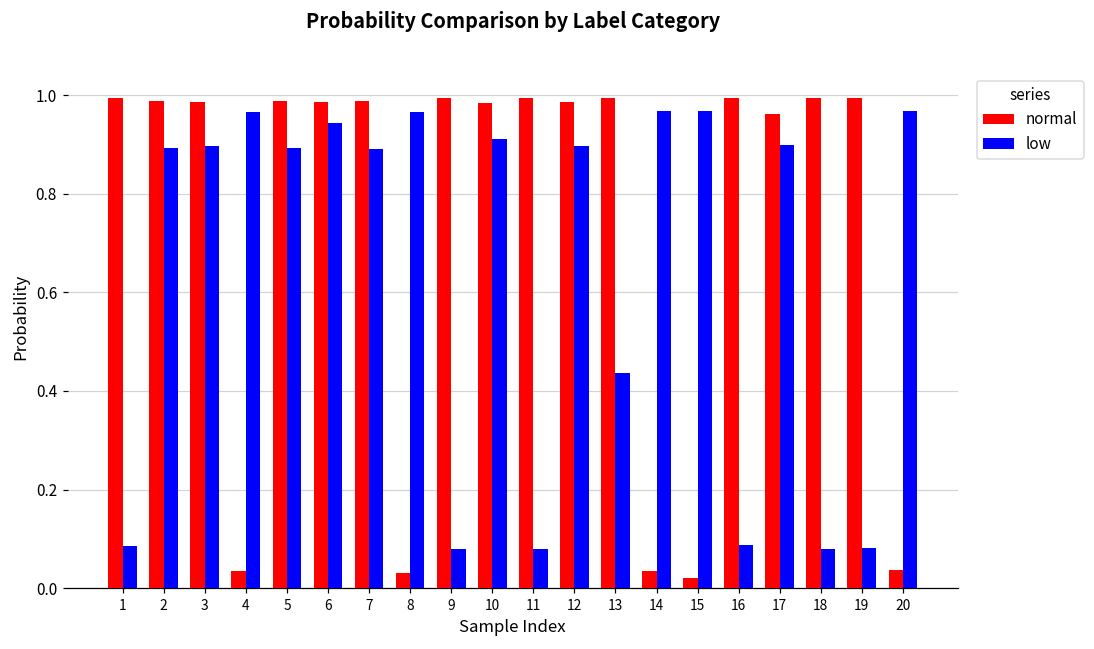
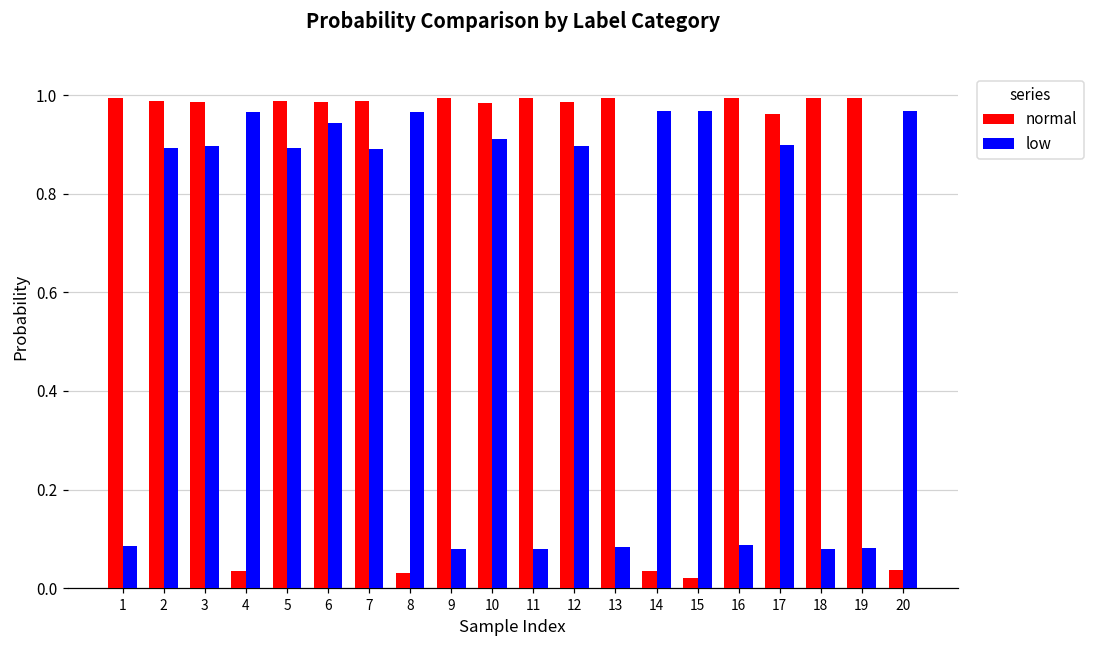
low, 13: 0.44 -> 0.08
